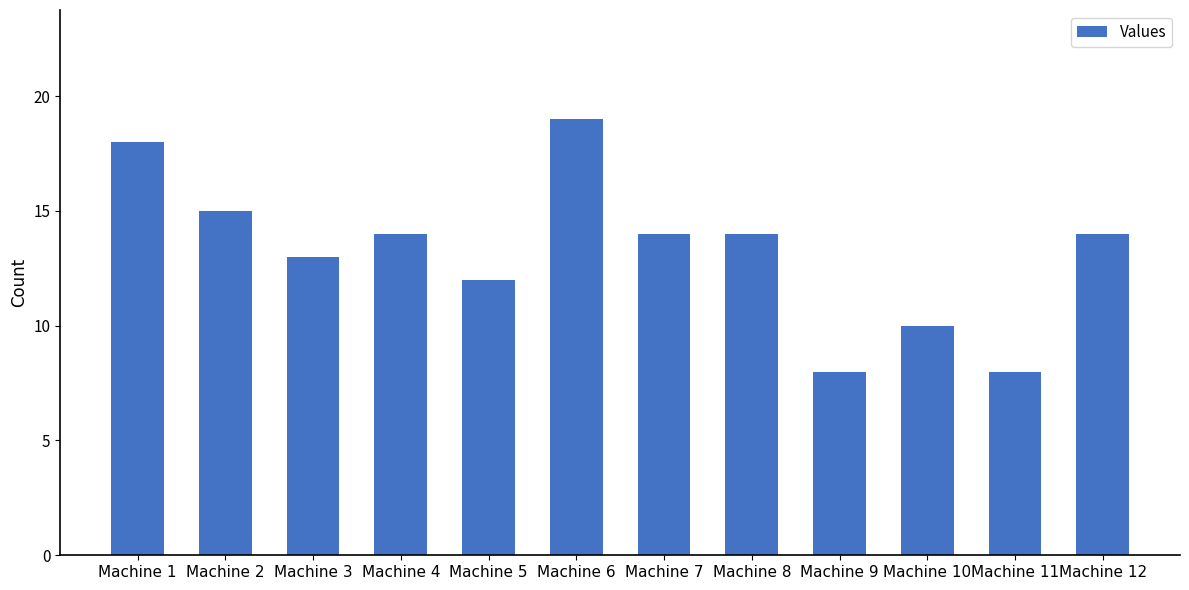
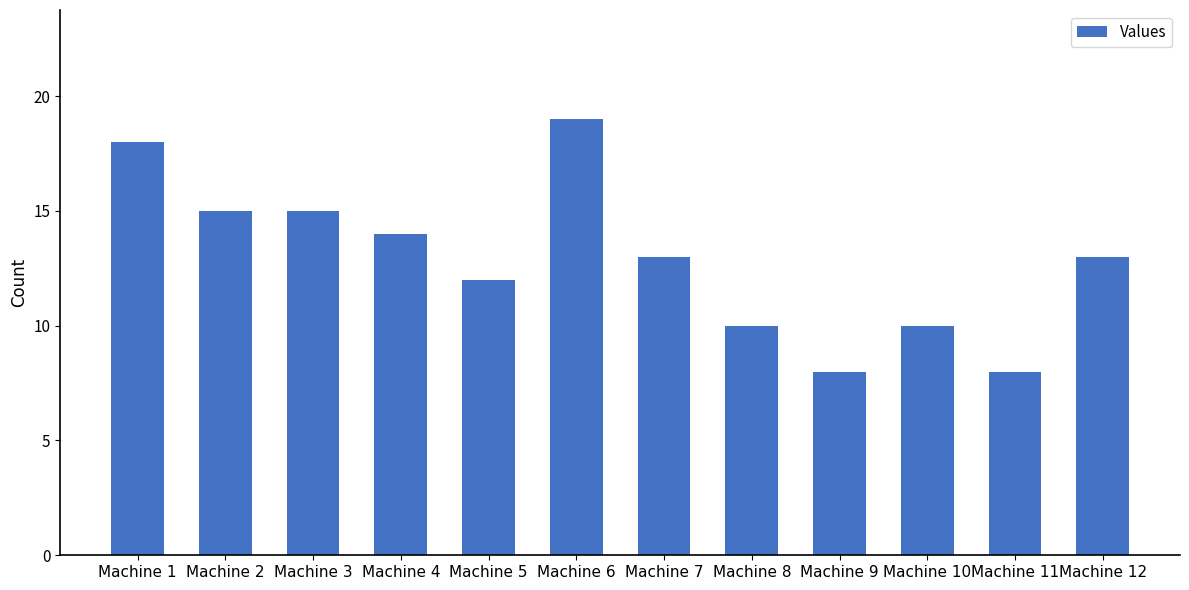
Machine 3: 13 -> 15
Machine 7: 14 -> 13
Machine 8: 14 -> 10
Machine 12: 14 -> 13
